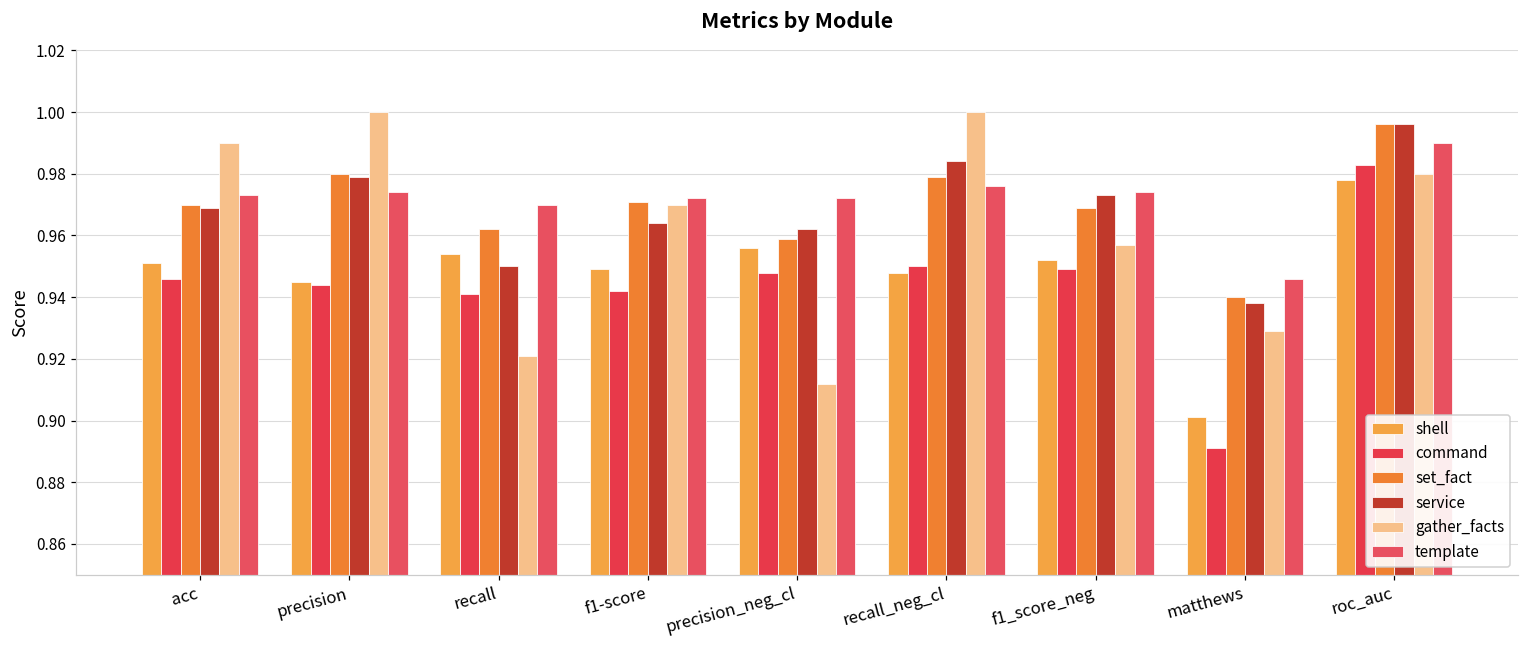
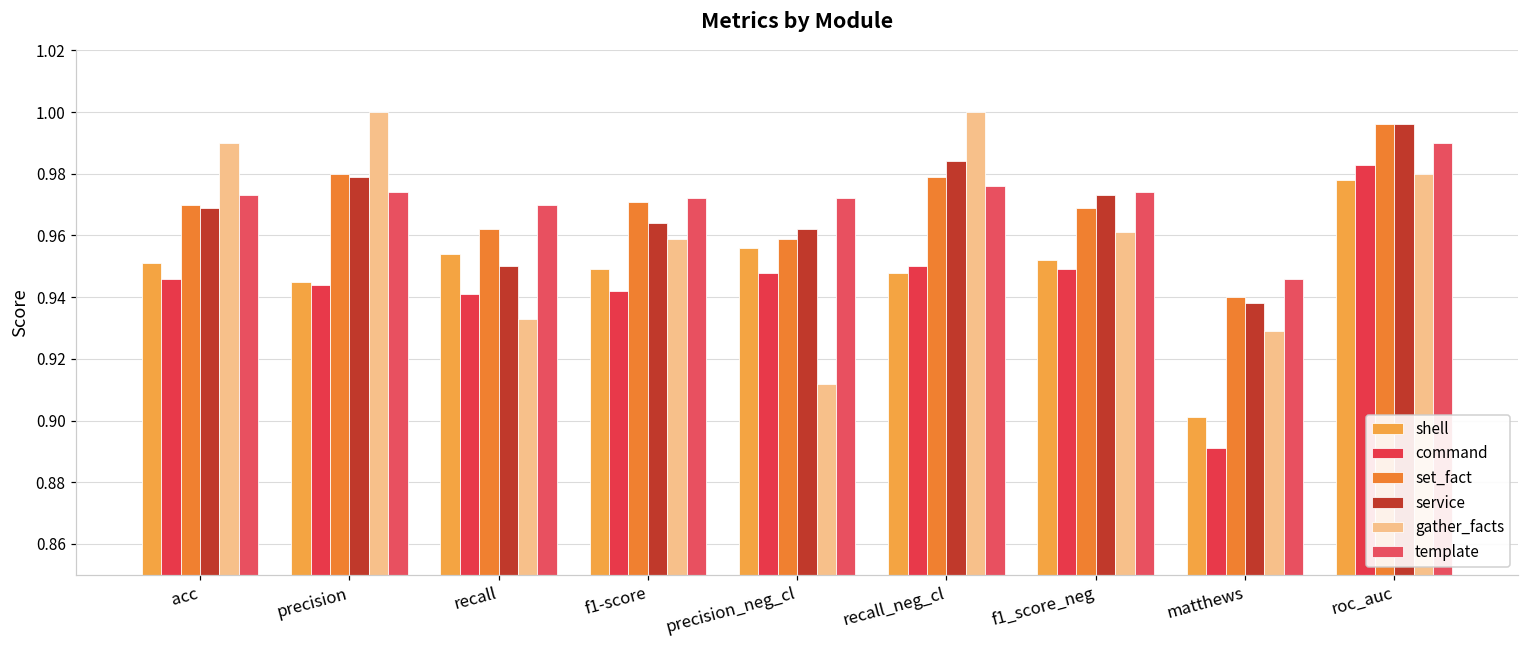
gather_facts, recall: 0.921 -> 0.933
gather_facts, f1-score: 0.970 -> 0.959
gather_facts, f1_score_neg: 0.957 -> 0.961
